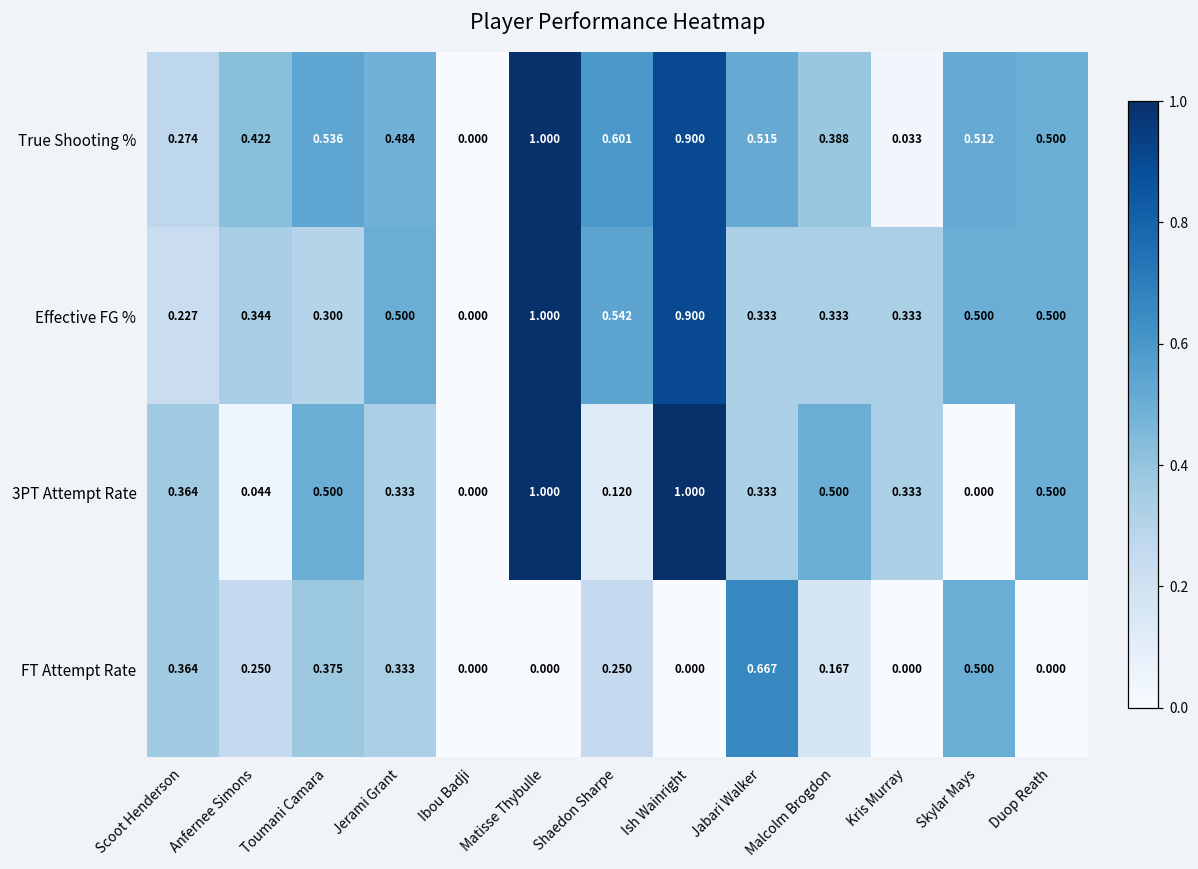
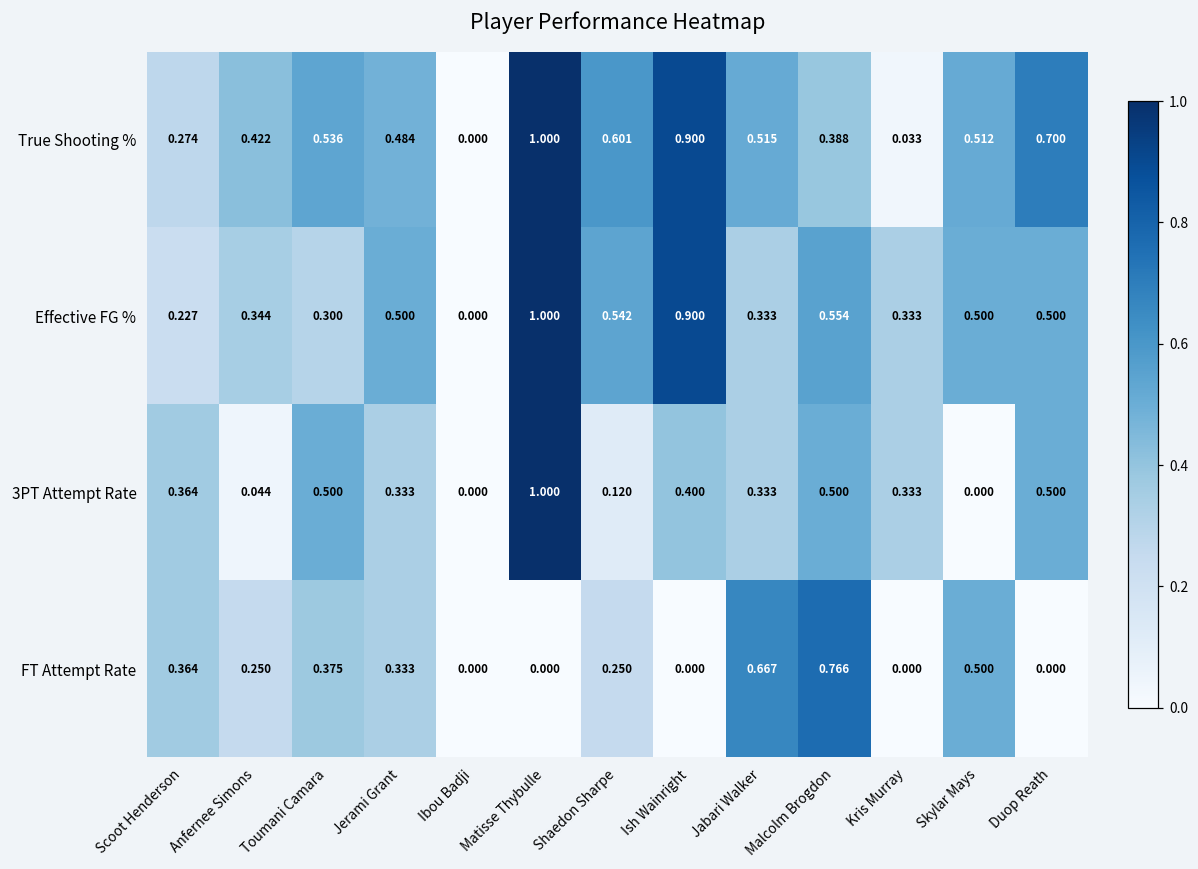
True Shooting %, Duop Reath: 0.500 -> 0.700
Effective FG %, Malcolm Brogdon: 0.333 -> 0.554
3PT Attempt Rate, Ish Wainright: 1.000 -> 0.400
FT Attempt Rate, Malcolm Brogdon: 0.167 -> 0.766
